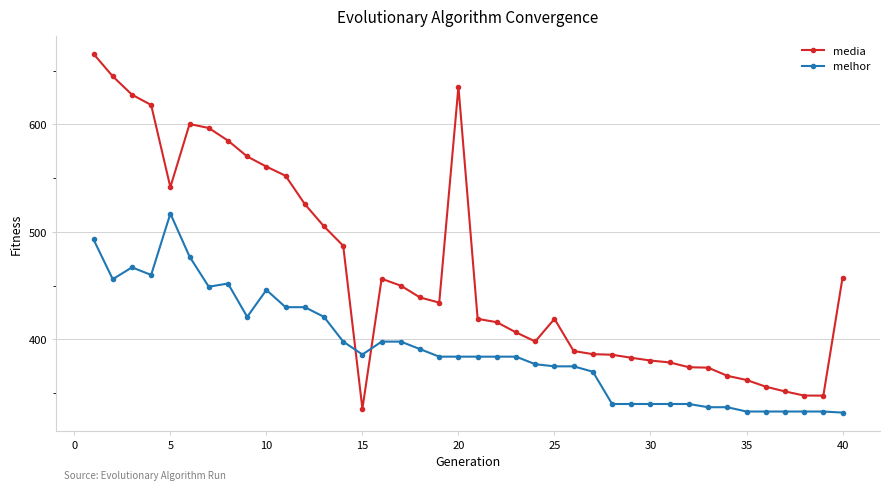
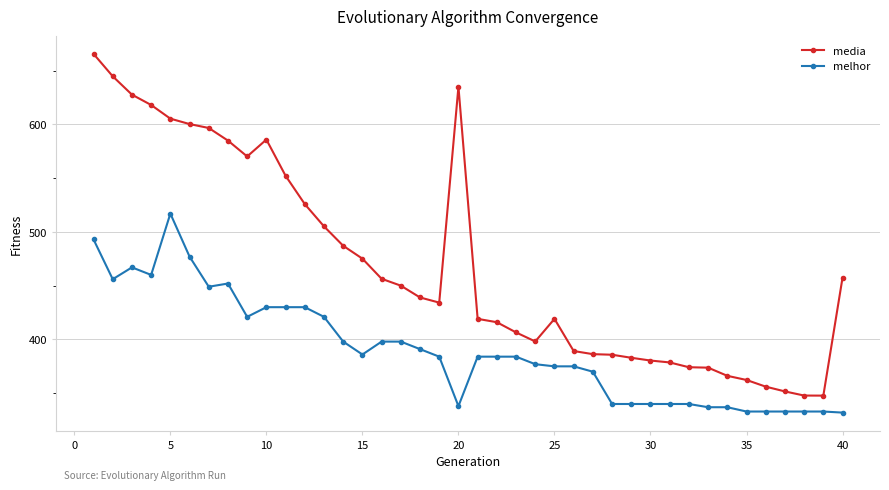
media, 5: 542 -> 605
media, 10: 561 -> 586
melhor, 10: 446 -> 430
media, 15: 336 -> 475
melhor, 20: 384 -> 338
